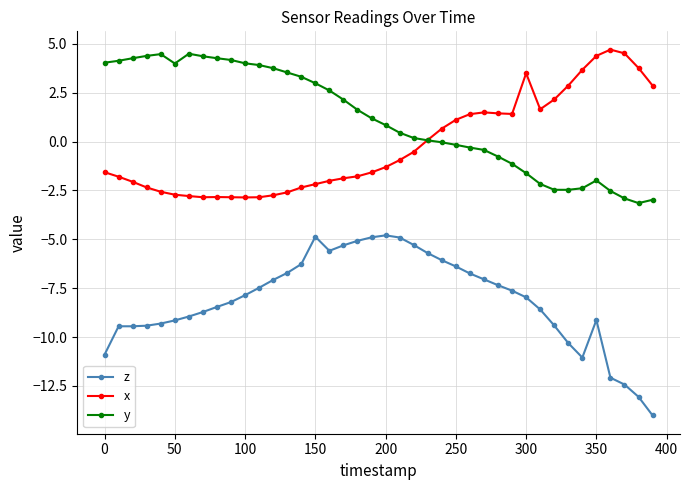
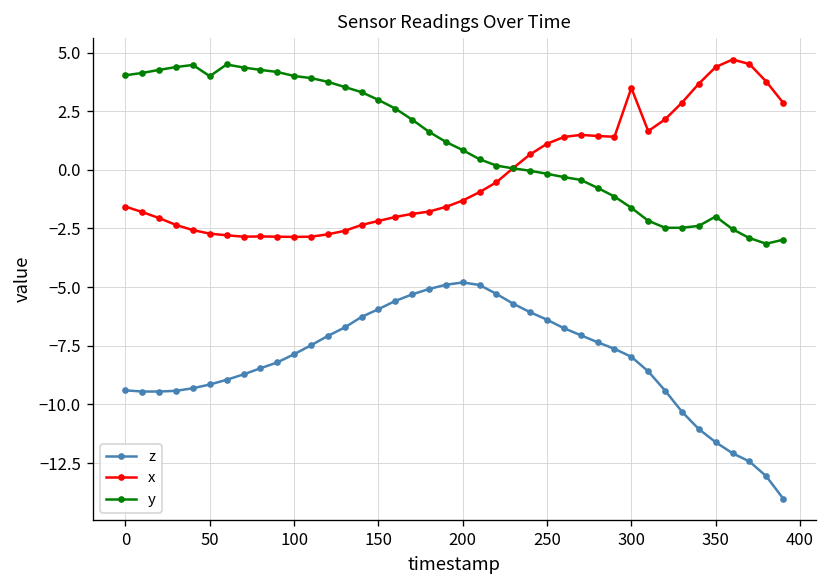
z, 0: -10.9 -> -9.4
z, 150: -4.9 -> -5.9
z, 350: -9.1 -> -11.6
